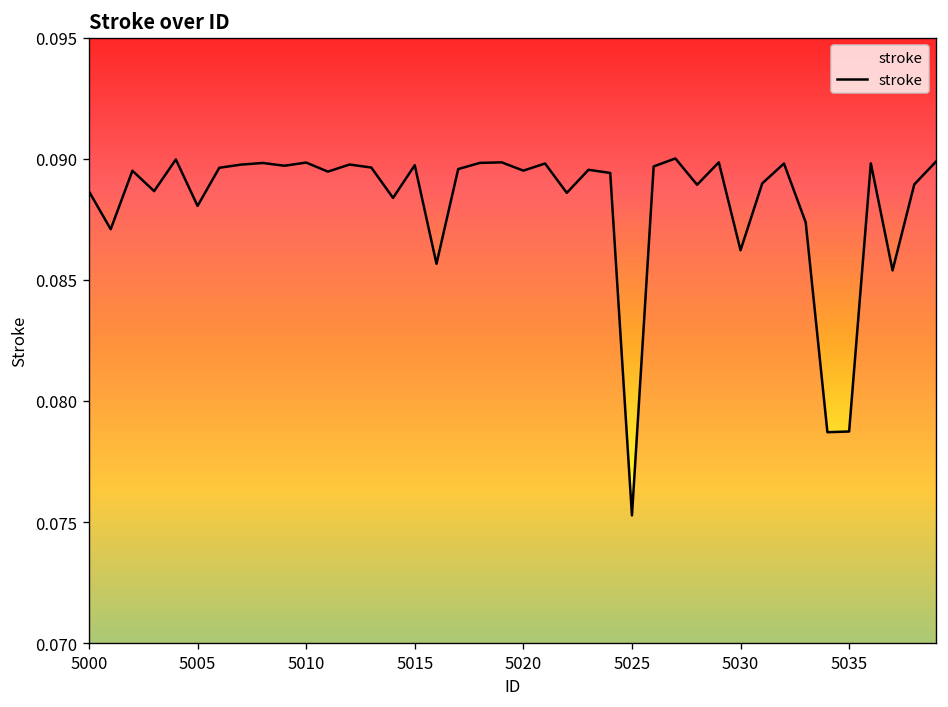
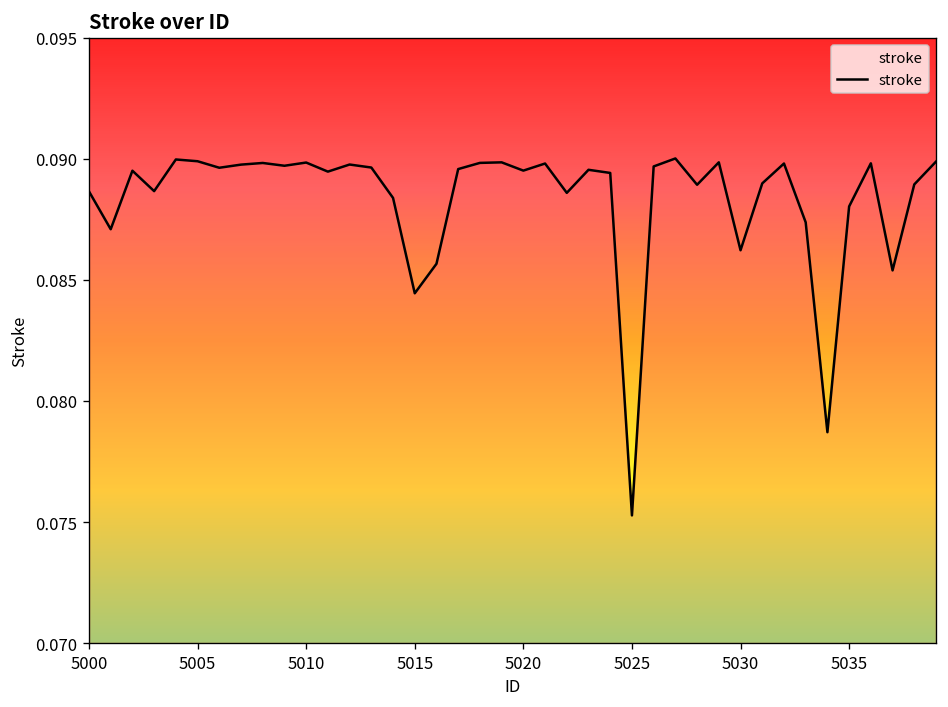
5005: 0.0881 -> 0.0899
5015: 0.0897 -> 0.0844
5035: 0.0787 -> 0.0880
